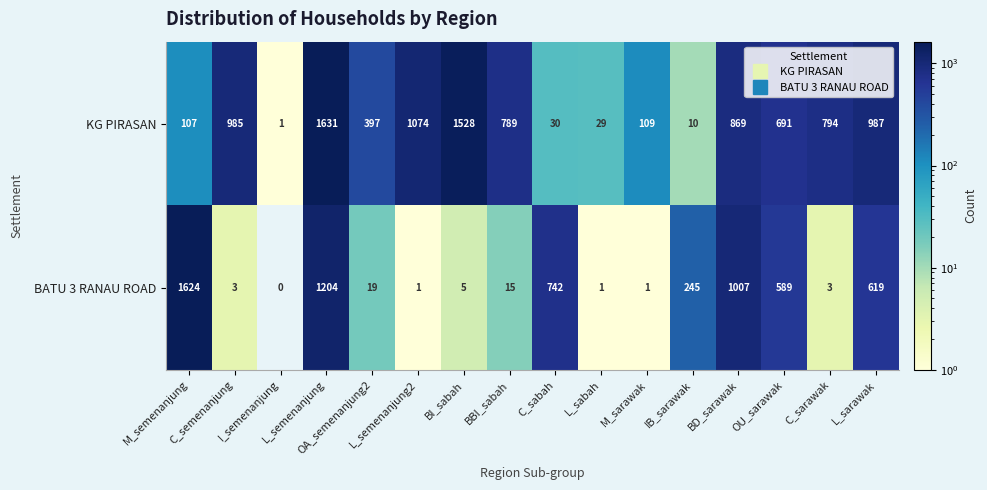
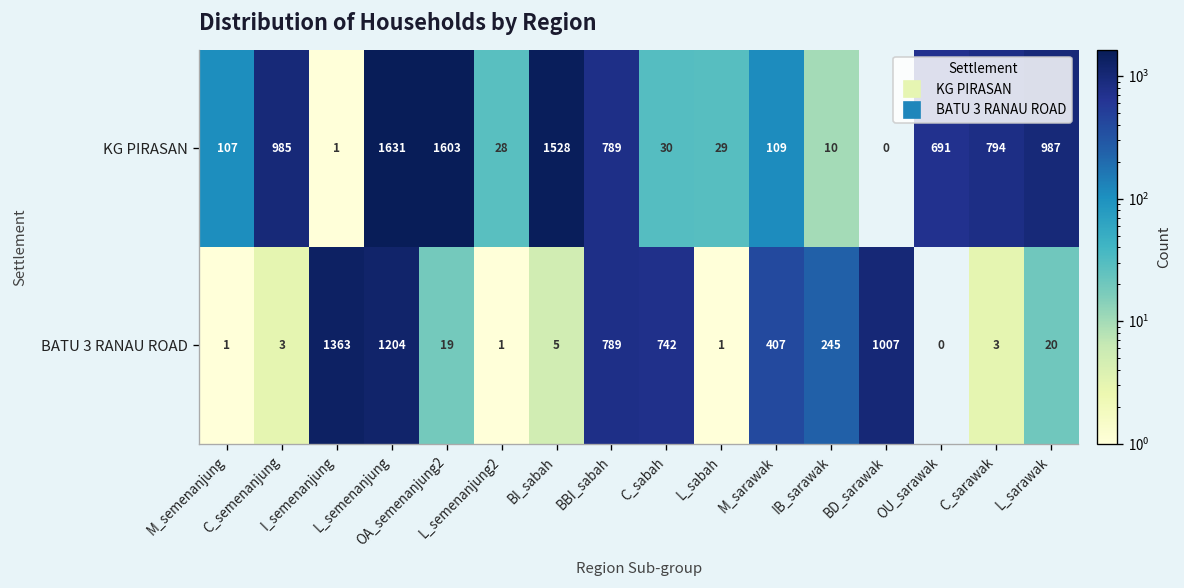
KG PIRASAN, OA_semenanjung2: 397 -> 1603
KG PIRASAN, L_semenanjung2: 1074 -> 28
KG PIRASAN, BD_sarawak: 869 -> 0
BATU 3 RANAU ROAD, M_semenanjung: 1624 -> 1
BATU 3 RANAU ROAD, I_semenanjung: 0 -> 1363
BATU 3 RANAU ROAD, BBI_sabah: 15 -> 789
BATU 3 RANAU ROAD, M_sarawak: 1 -> 407
BATU 3 RANAU ROAD, OU_sarawak: 589 -> 0
BATU 3 RANAU ROAD, L_sarawak: 619 -> 20
